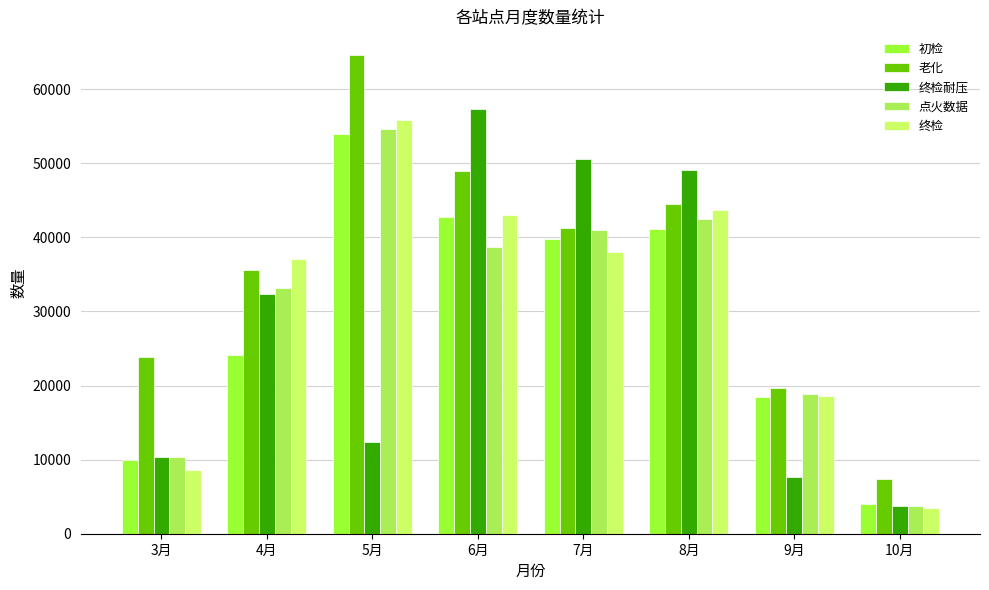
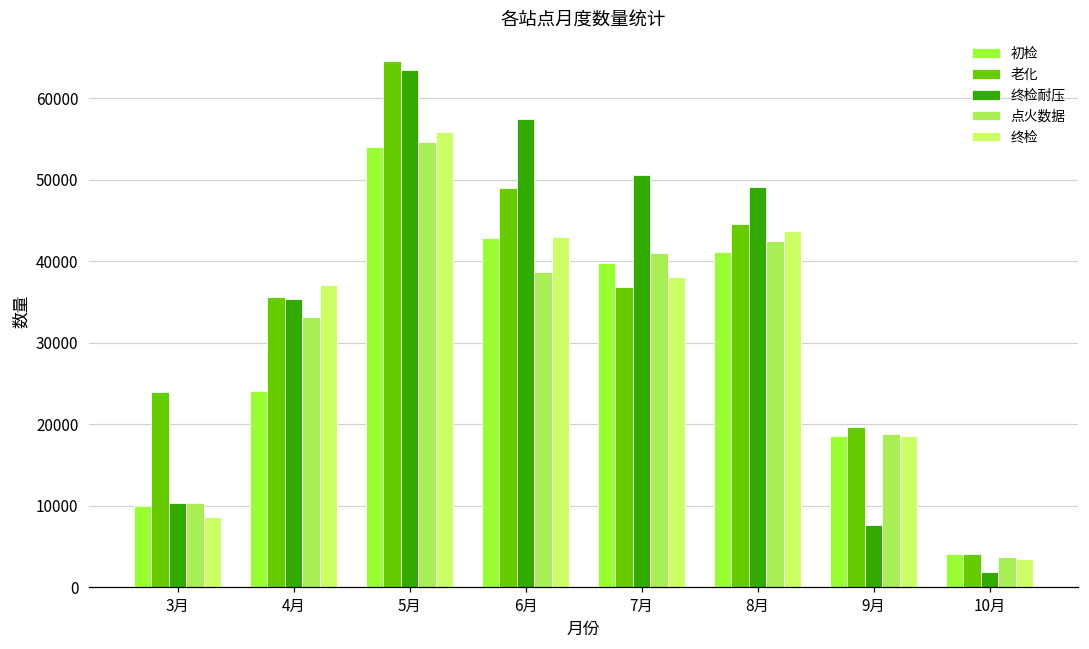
终检耐压, 4月: 32000 -> 35000
终检耐压, 5月: 12000 -> 63000
老化, 7月: 41000 -> 37000
老化, 10月: 7000 -> 4000
终检耐压, 10月: 4000 -> 2000
